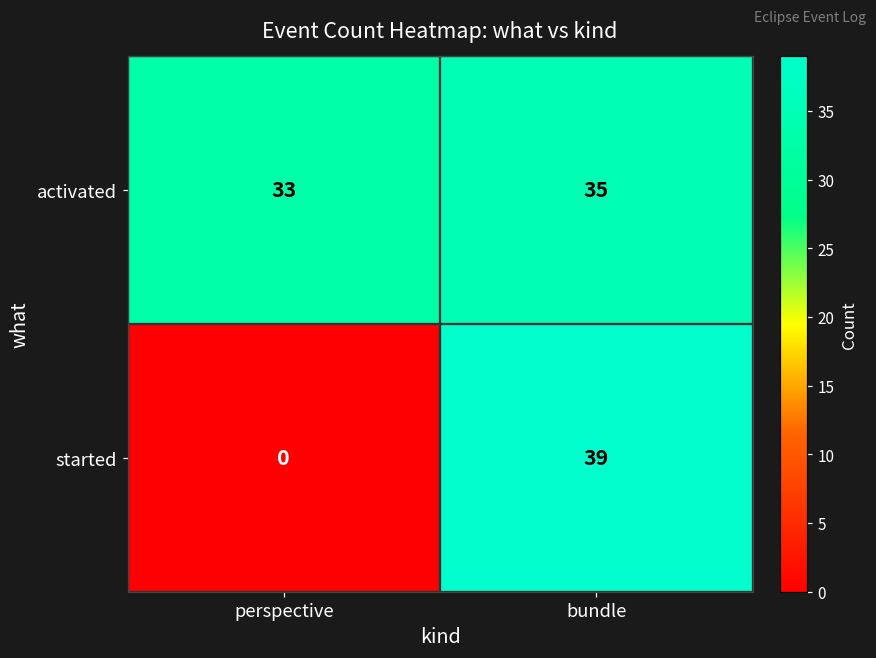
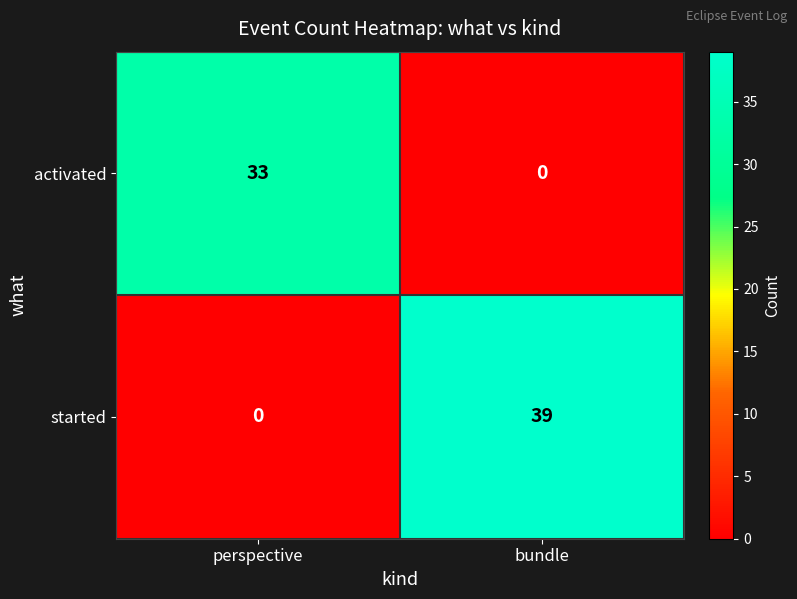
activated, bundle: 35 -> 0
